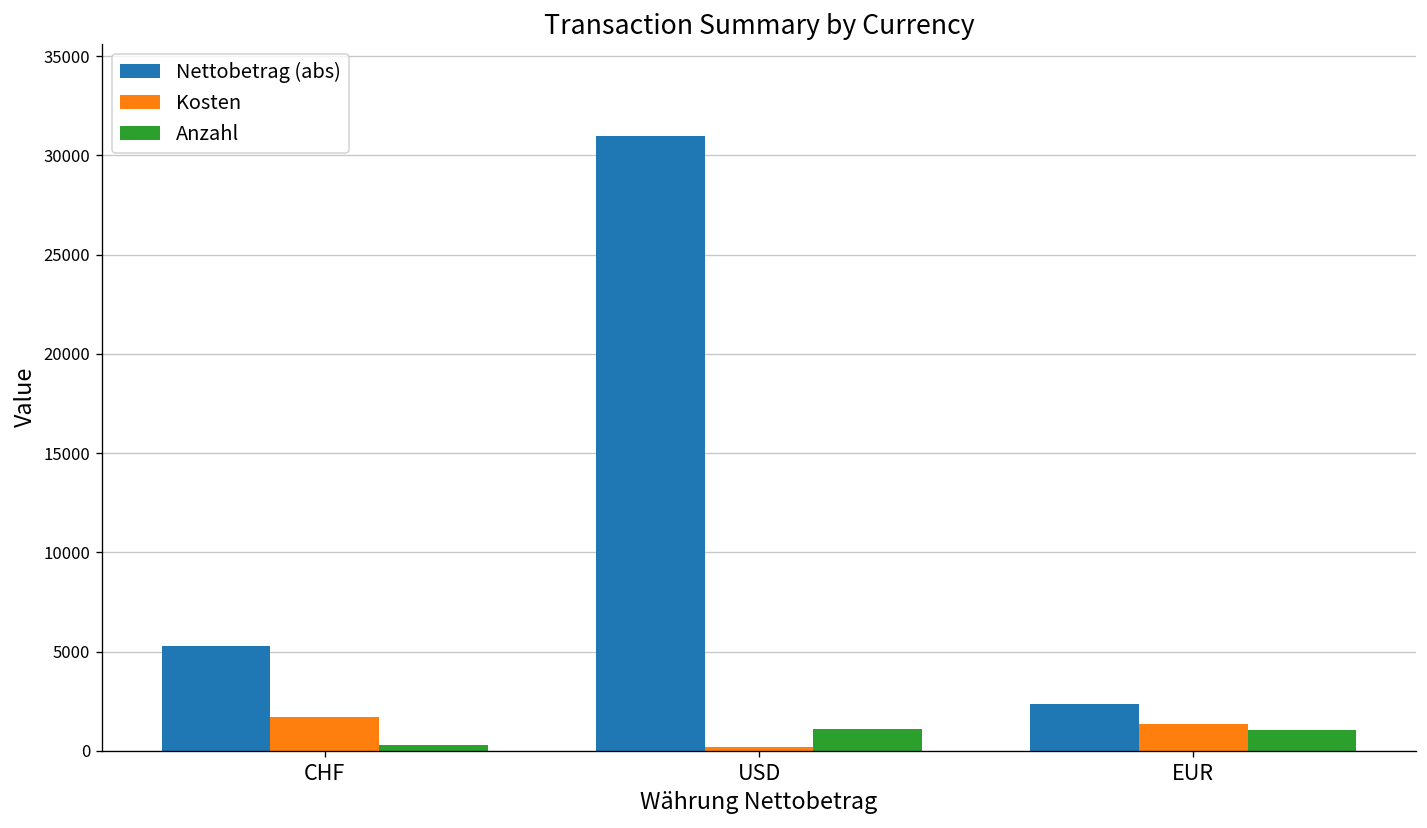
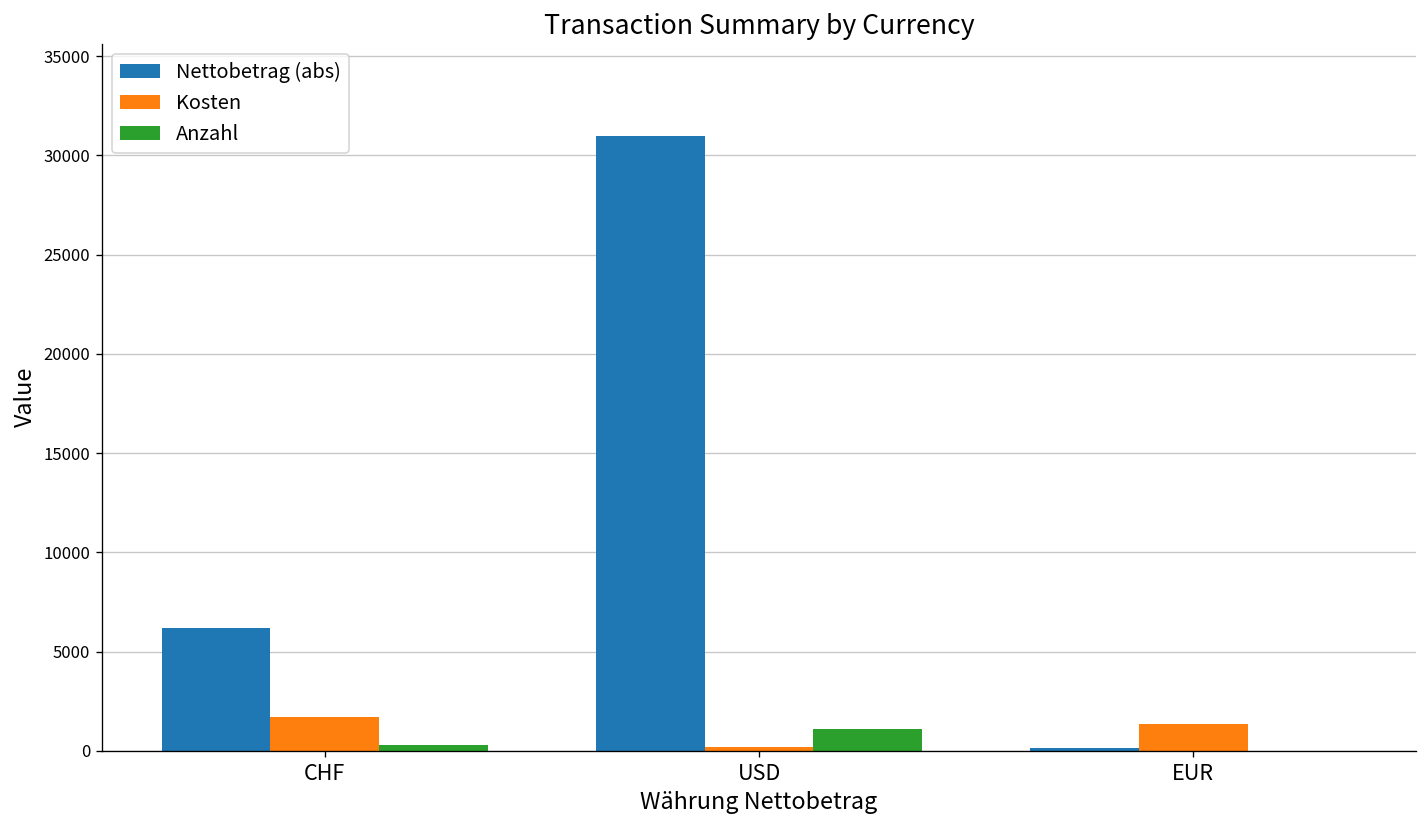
Nettobetrag (abs), CHF: 5300 -> 6200
Nettobetrag (abs), EUR: 2400 -> 100
Anzahl, EUR: 1000 -> 0
